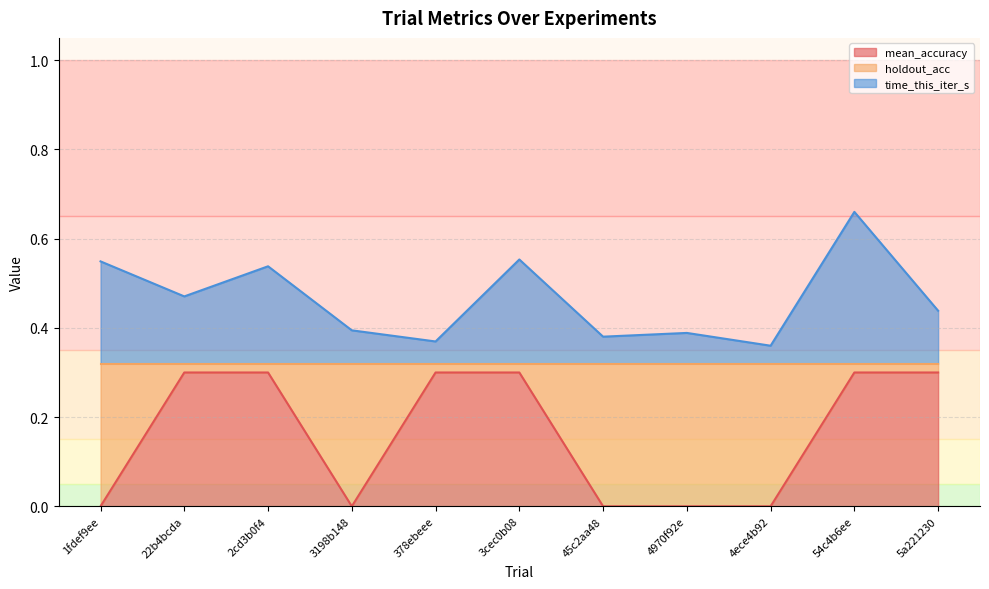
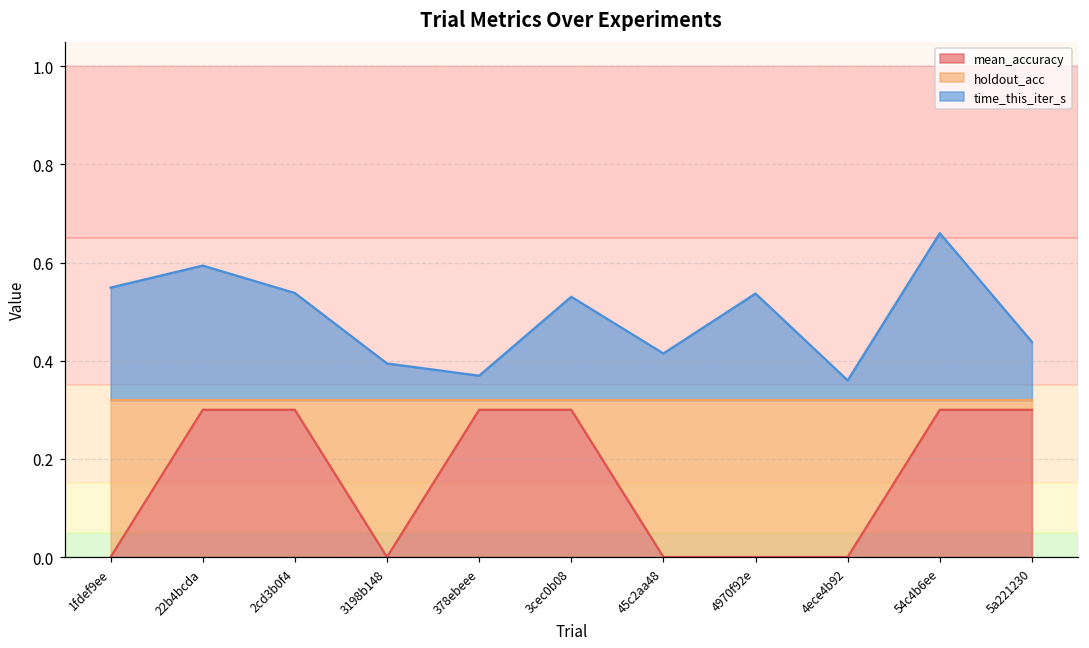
time_this_iter_s, 22b4bcda: 0.47 -> 0.59
time_this_iter_s, 3cec0b08: 0.55 -> 0.53
time_this_iter_s, 45c2aa48: 0.38 -> 0.41
time_this_iter_s, 4970f92e: 0.39 -> 0.54
